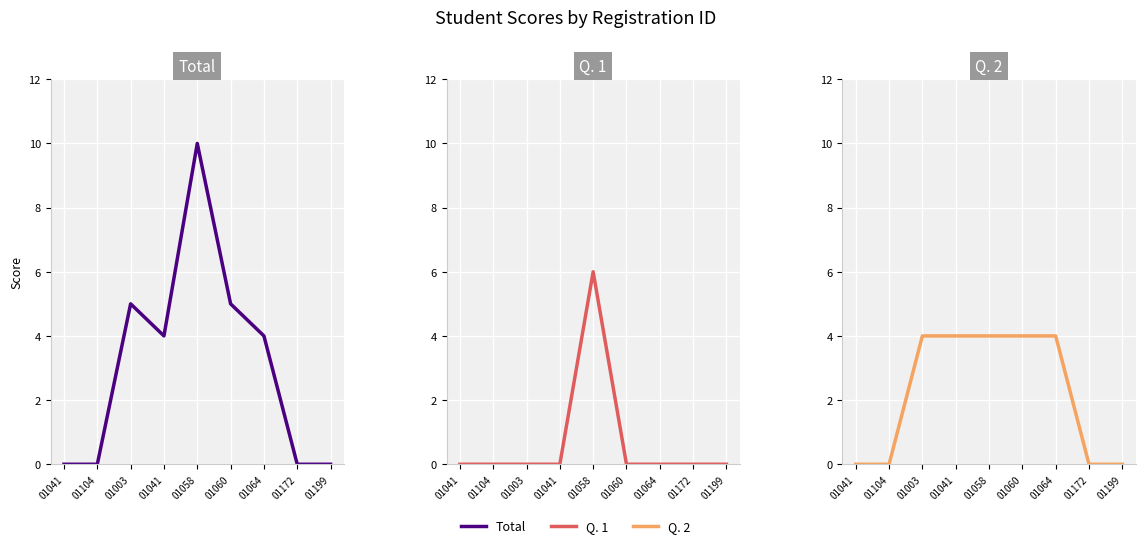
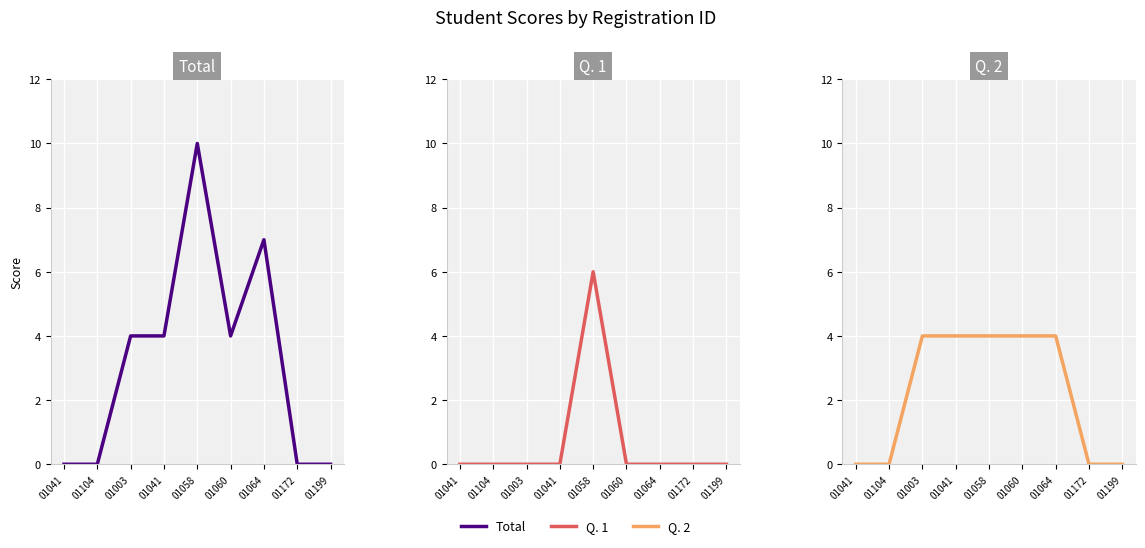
Total, 01003: 5 -> 4
Total, 01060: 5 -> 4
Total, 01064: 4 -> 7
